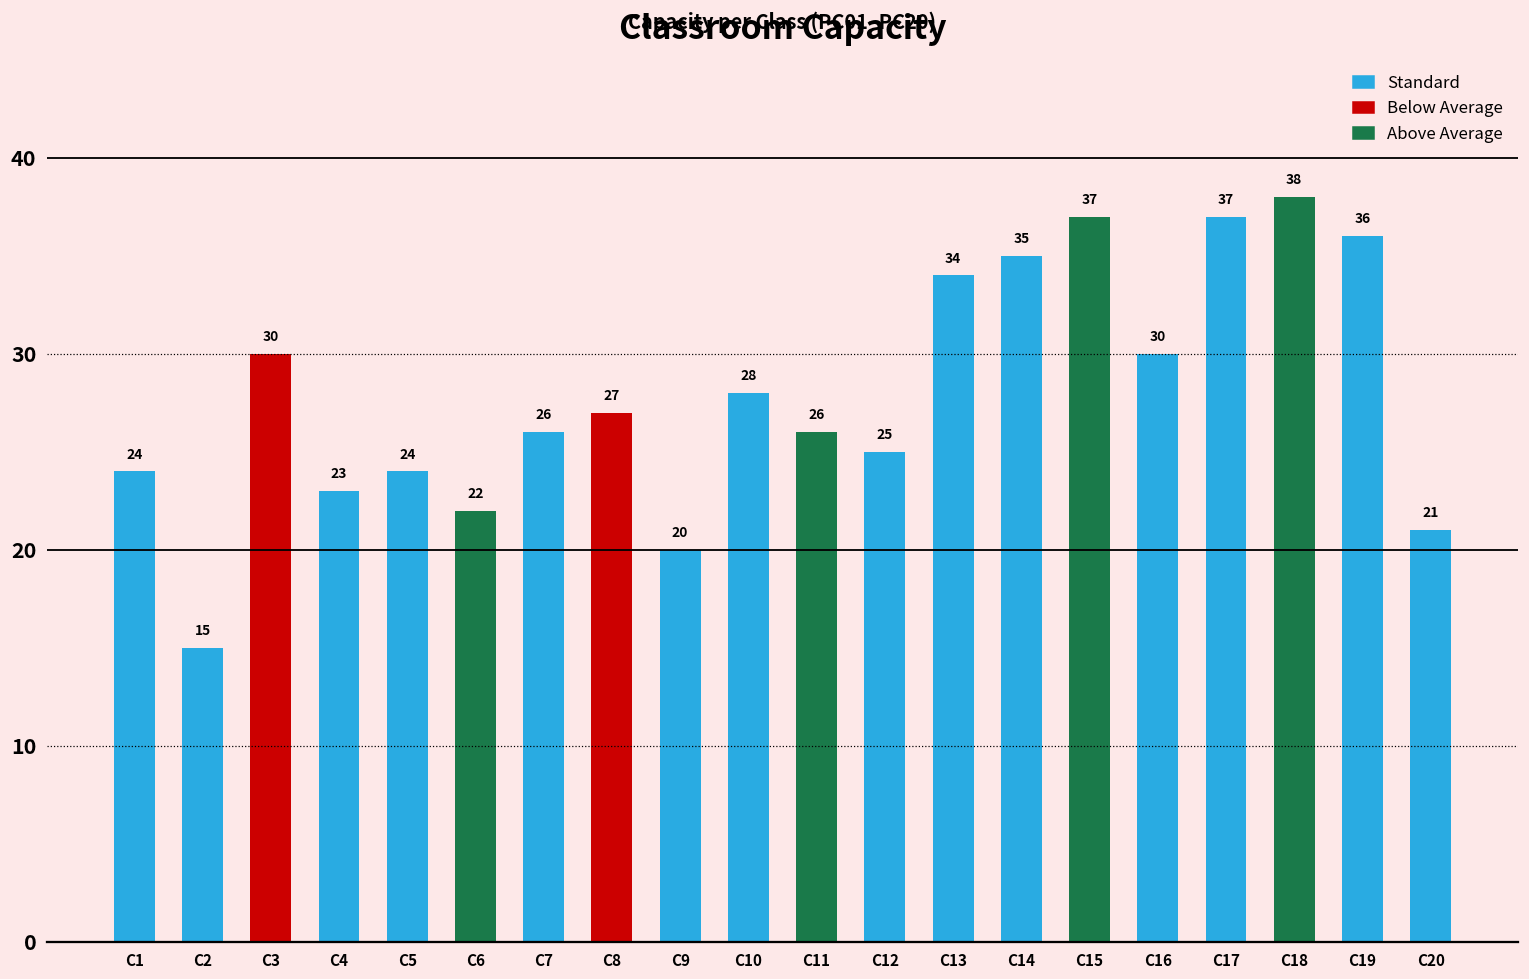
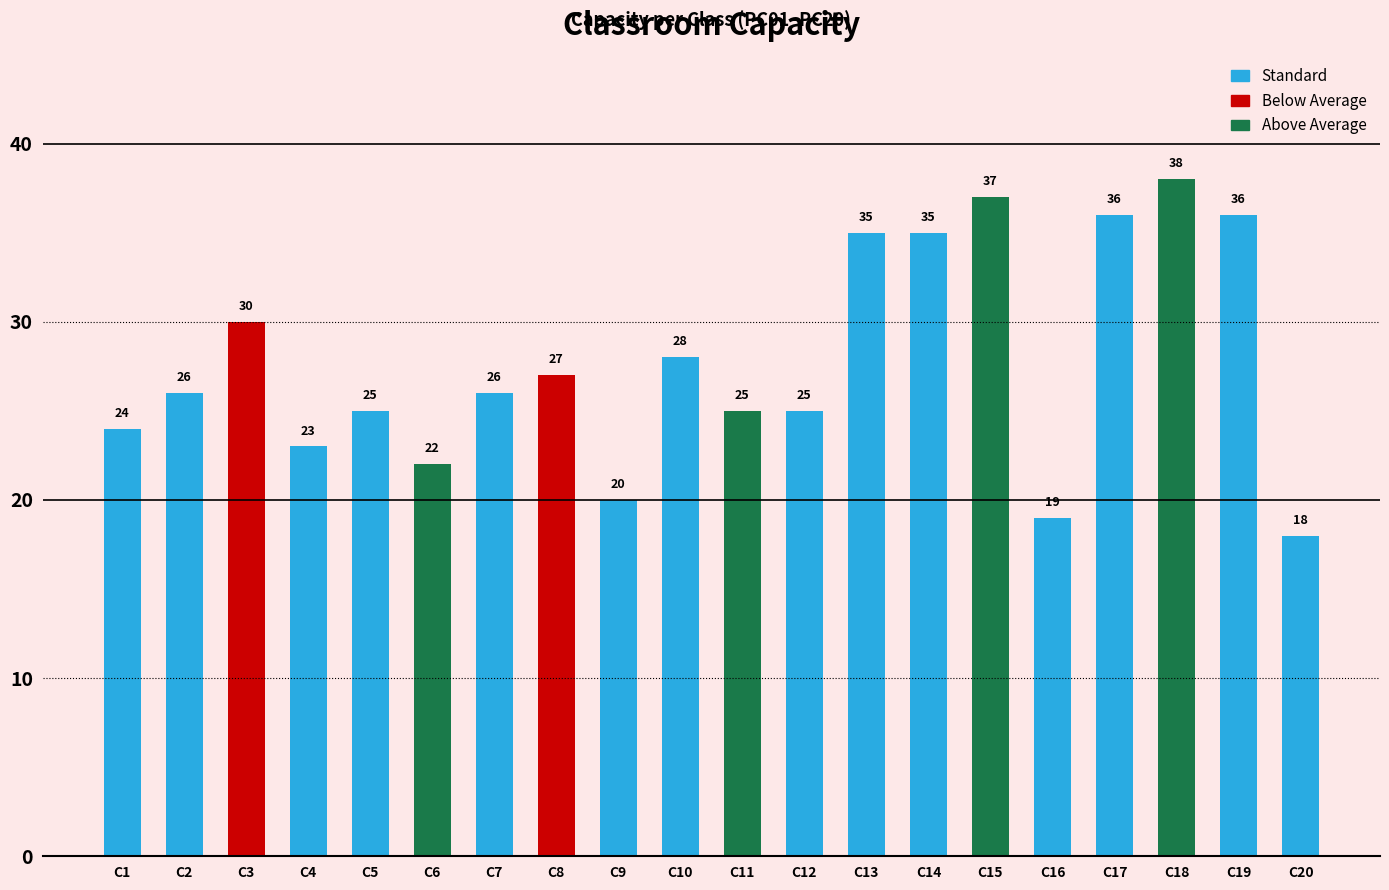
C2: 15 -> 26
C5: 24 -> 25
C11: 26 -> 25
C13: 34 -> 35
C16: 30 -> 19
C17: 37 -> 36
C20: 21 -> 18
